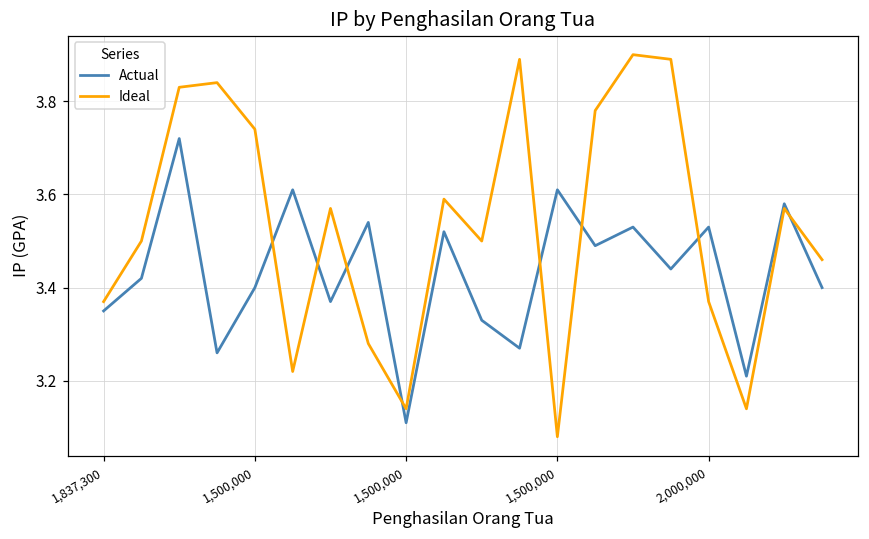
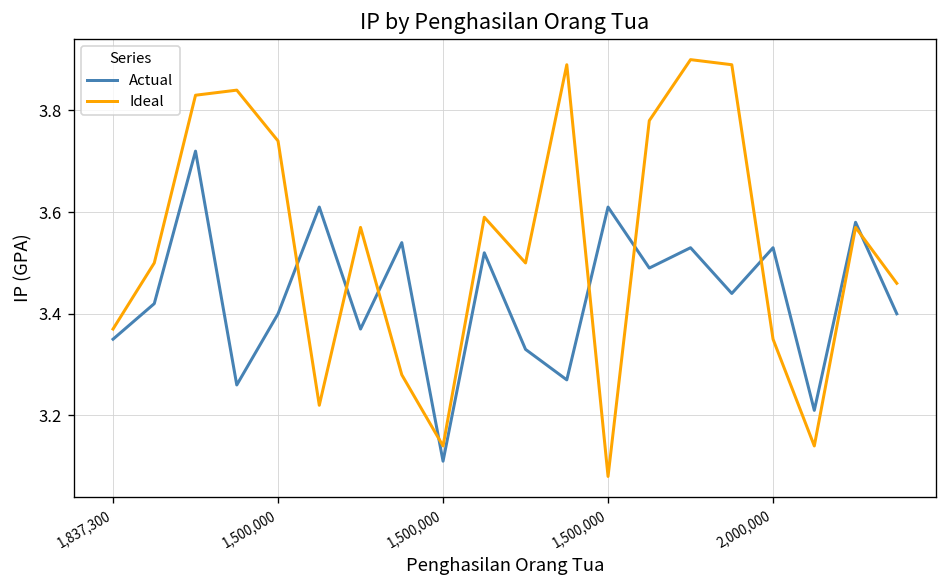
Ideal, 2,000,000: 3.37 -> 3.35
